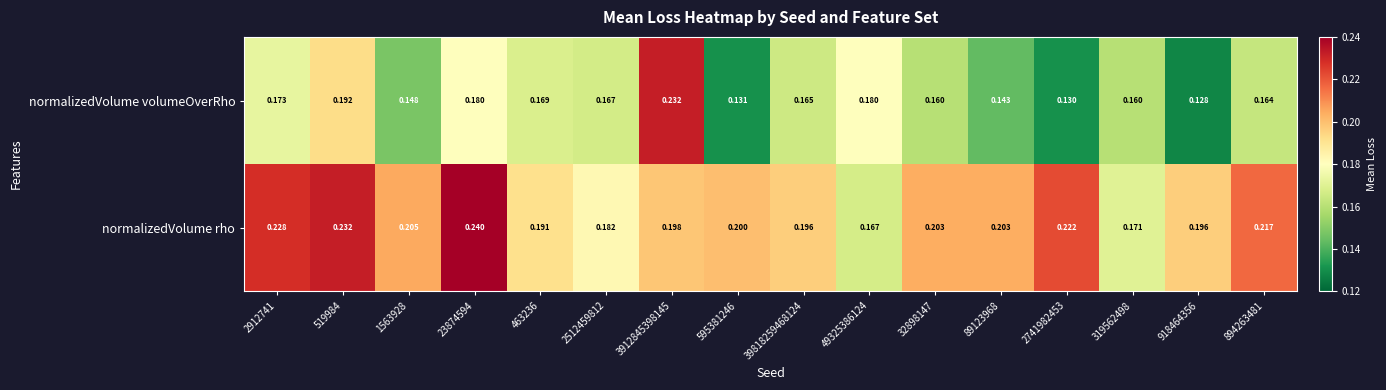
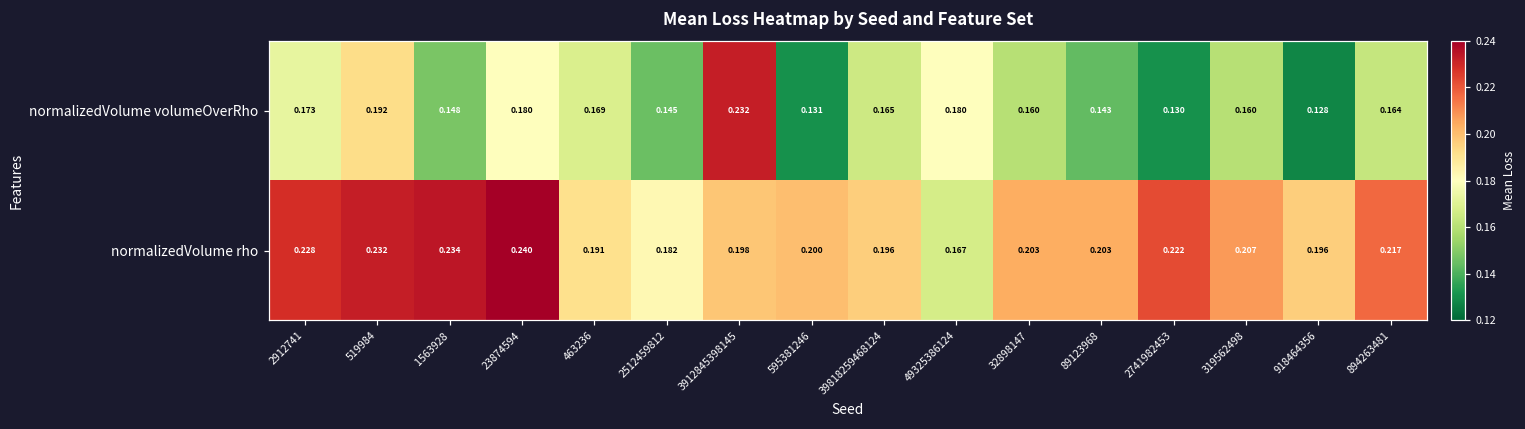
normalizedVolume volumeOverRho, 2512459812: 0.167 -> 0.145
normalizedVolume rho, 1563928: 0.205 -> 0.234
normalizedVolume rho, 319562498: 0.171 -> 0.207
